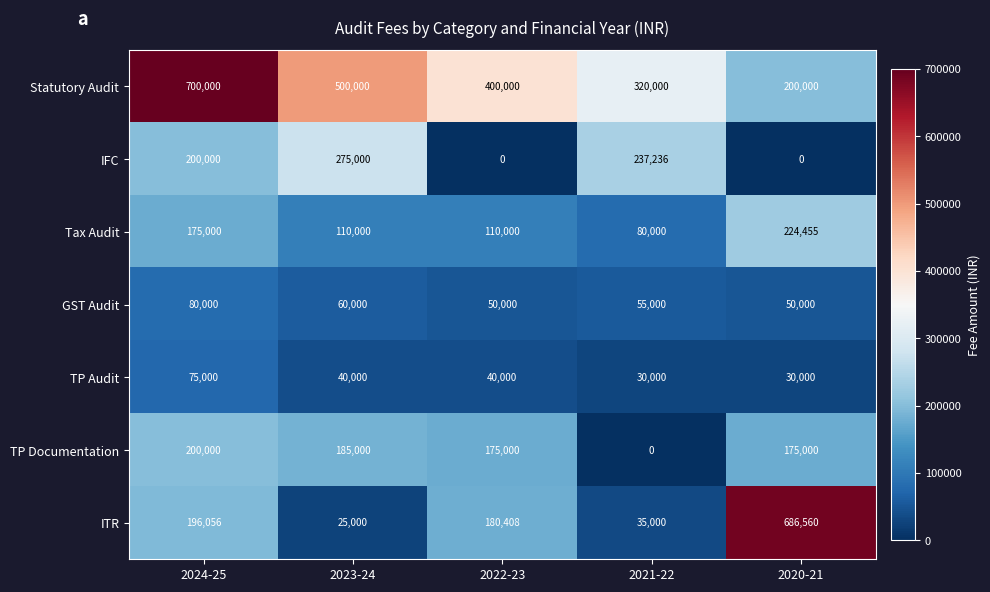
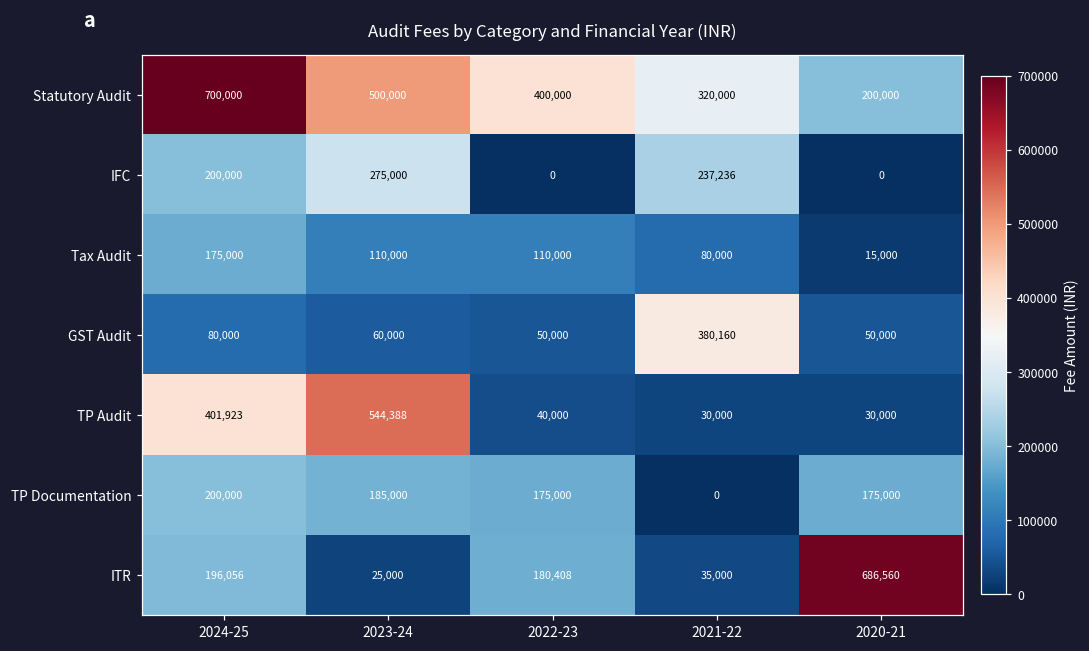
Tax Audit, 2020-21: 224,455 -> 15,000
GST Audit, 2021-22: 55,000 -> 380,160
TP Audit, 2024-25: 75,000 -> 401,923
TP Audit, 2023-24: 40,000 -> 544,388
